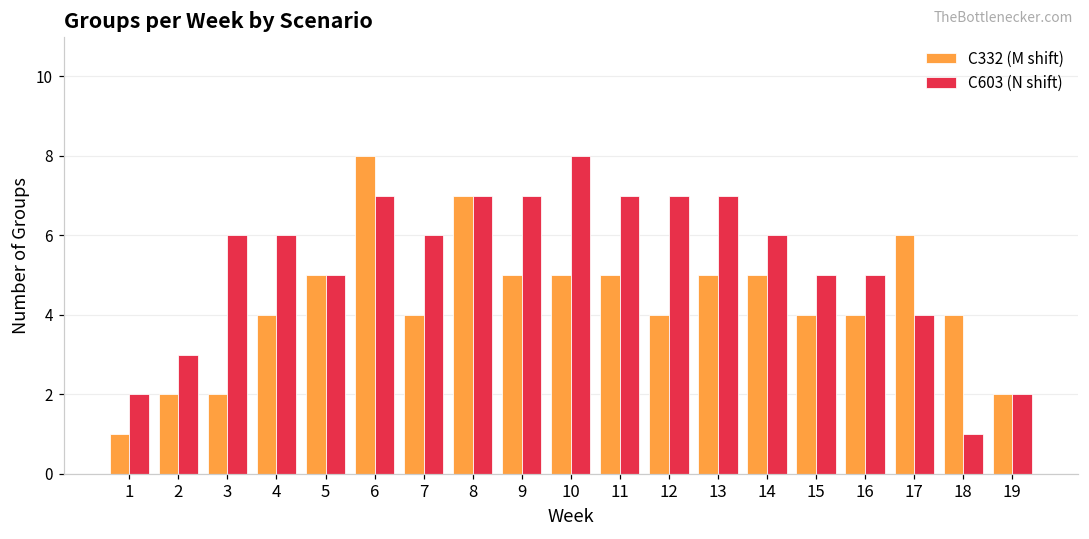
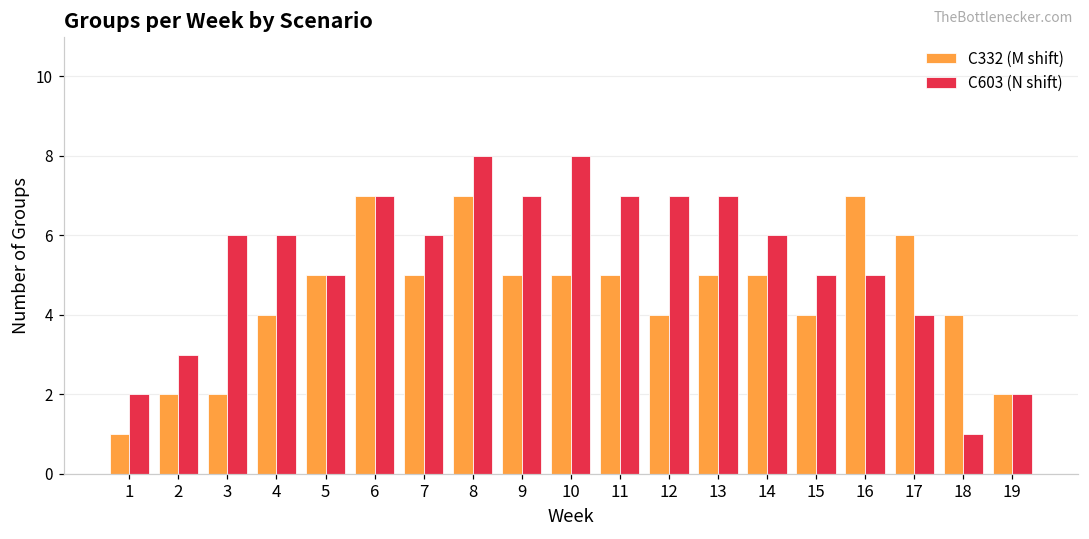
C332 (M shift), 6: 8 -> 7
C332 (M shift), 7: 4 -> 5
C603 (N shift), 8: 7 -> 8
C332 (M shift), 16: 4 -> 7
